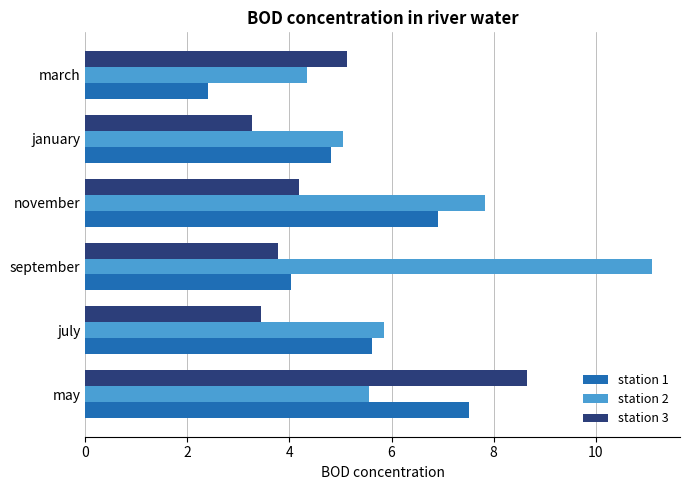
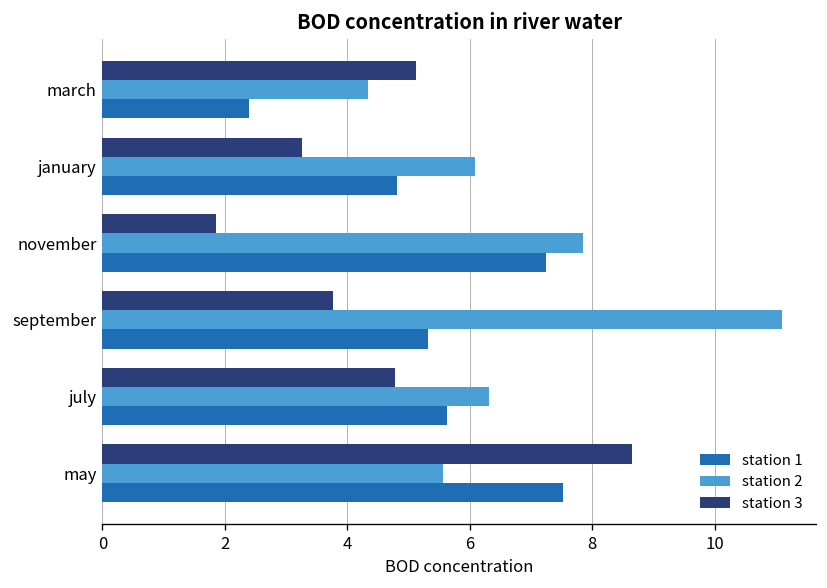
station 2, january: 5.1 -> 6.1
station 3, november: 4.2 -> 1.9
station 1, november: 6.9 -> 7.2
station 1, september: 4.0 -> 5.3
station 3, july: 3.4 -> 4.8
station 2, july: 5.9 -> 6.3
